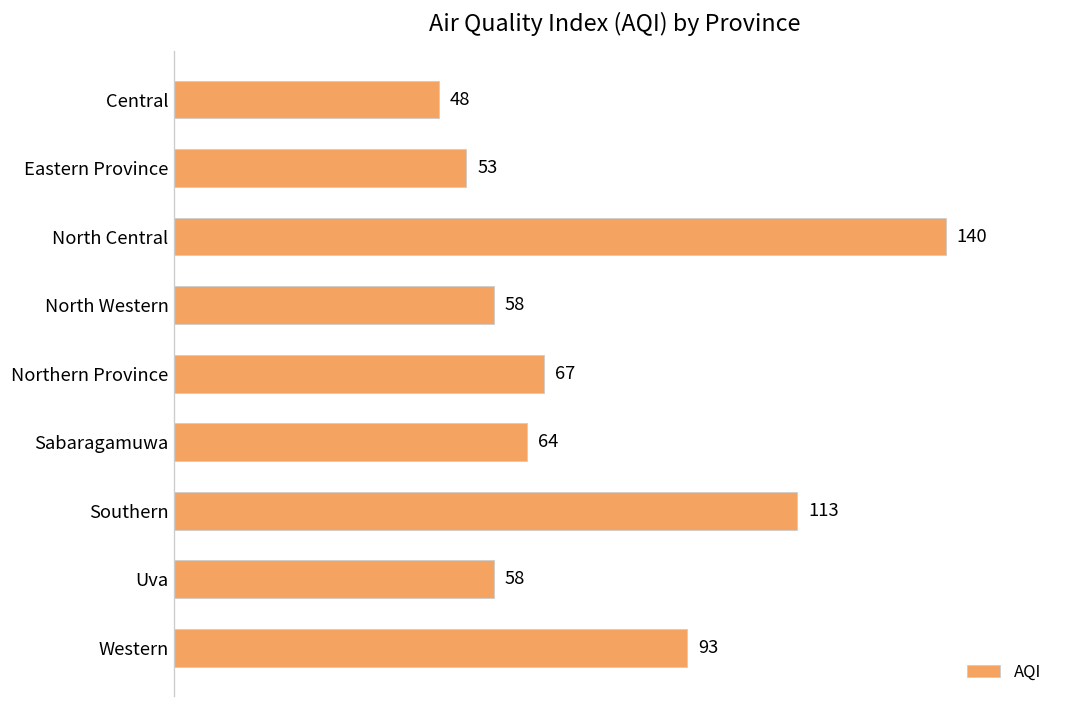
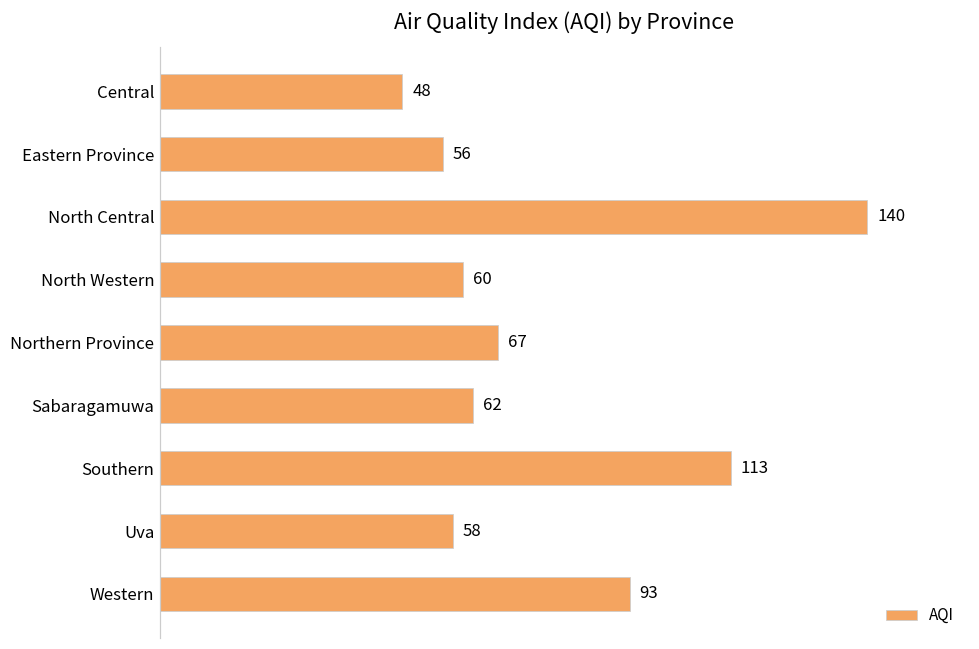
Eastern Province: 53 -> 56
North Western: 58 -> 60
Sabaragamuwa: 64 -> 62
